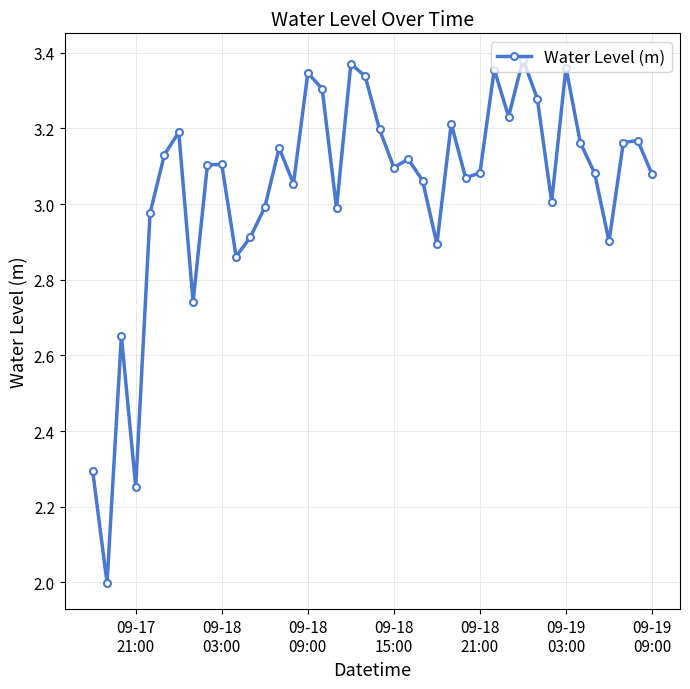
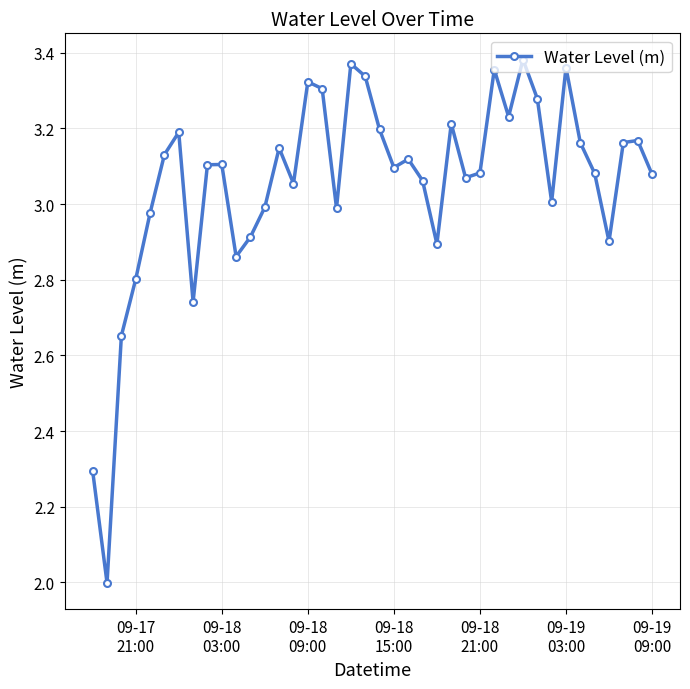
09-17 21:00: 2.25 -> 2.80
09-18 09:00: 3.35 -> 3.32
